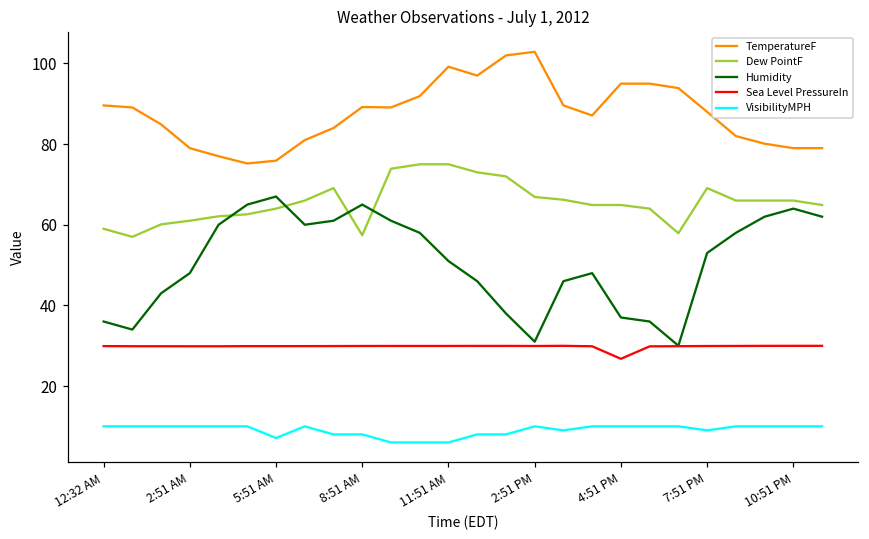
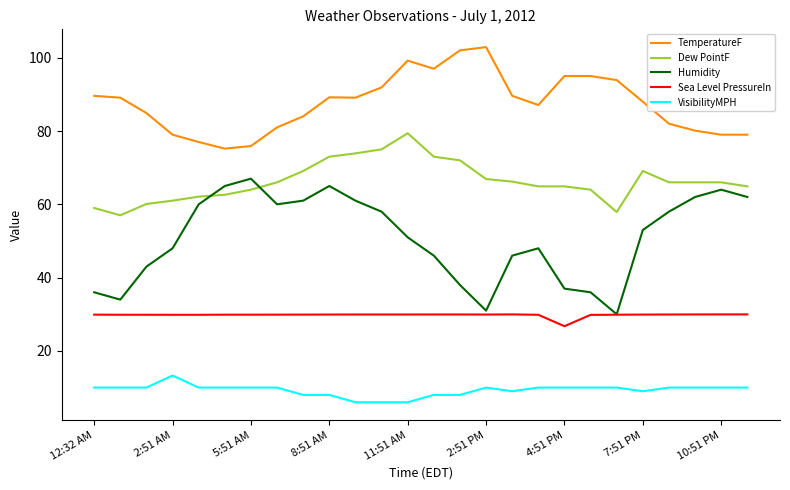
VisibilityMPH, 2:51 AM: 10 -> 13
VisibilityMPH, 5:51 AM: 7 -> 10
Dew PointF, 8:51 AM: 57 -> 73
Dew PointF, 11:51 AM: 75 -> 79
